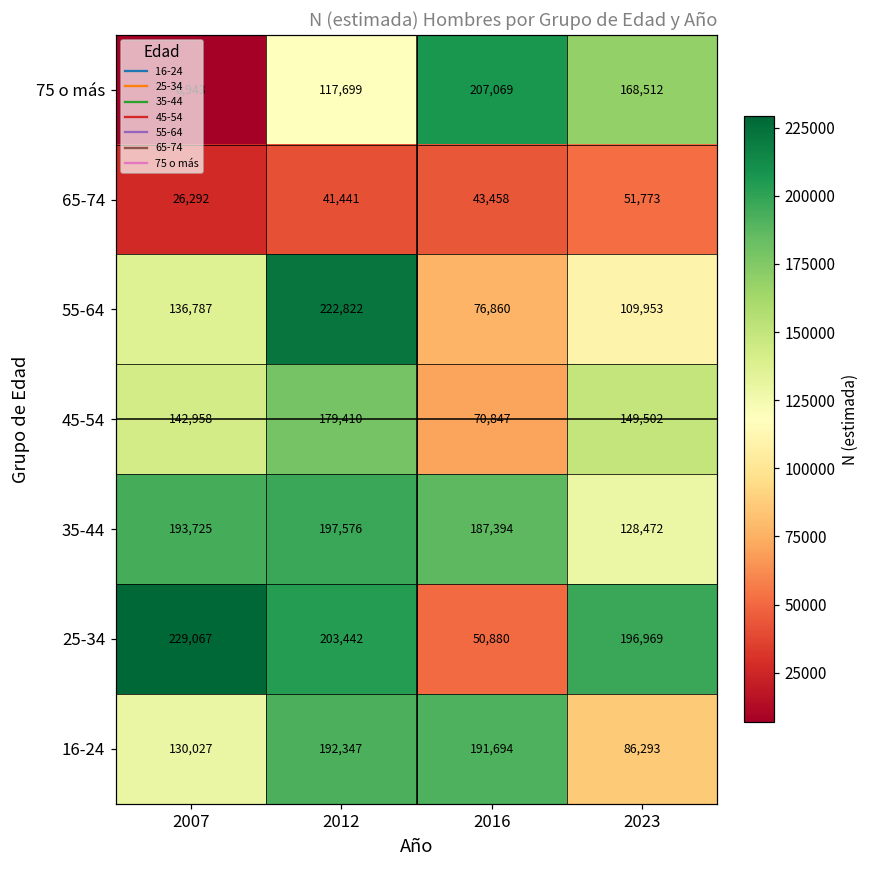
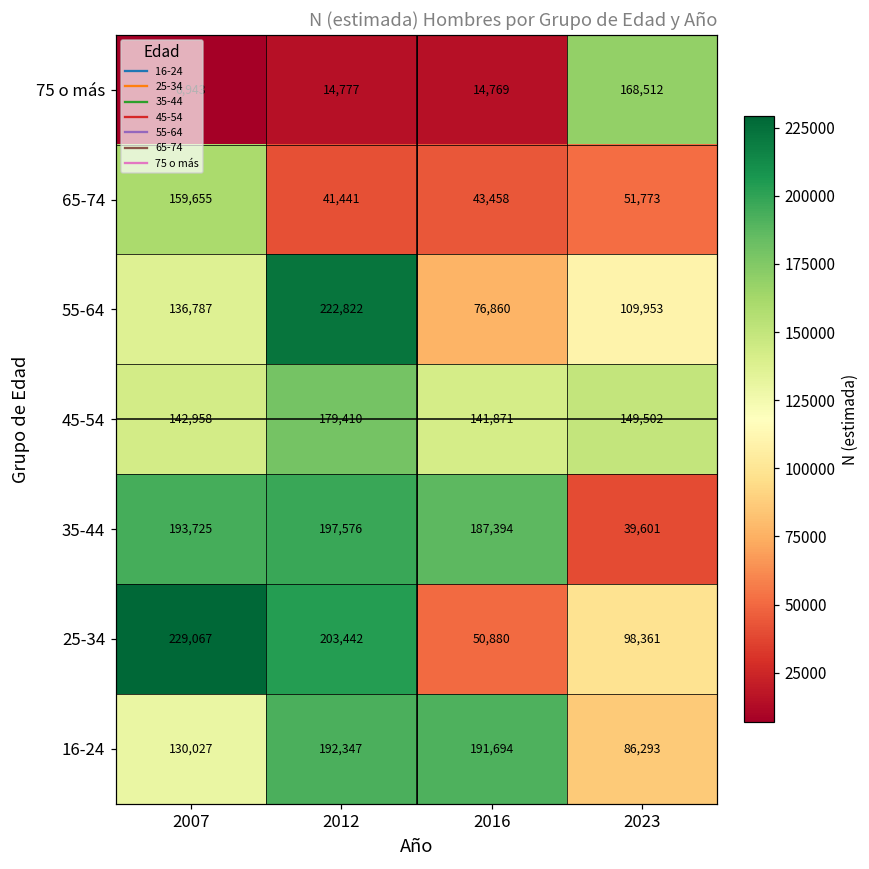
75 o más, 2012: 117,699 -> 14,777
75 o más, 2016: 207,069 -> 14,769
65-74, 2007: 26,292 -> 159,655
45-54, 2016: 70,847 -> 141,871
35-44, 2023: 128,472 -> 39,601
25-34, 2023: 196,969 -> 98,361
